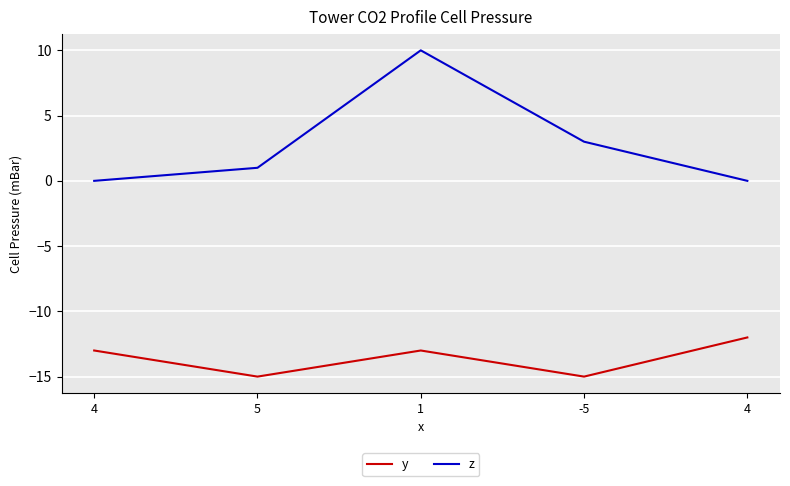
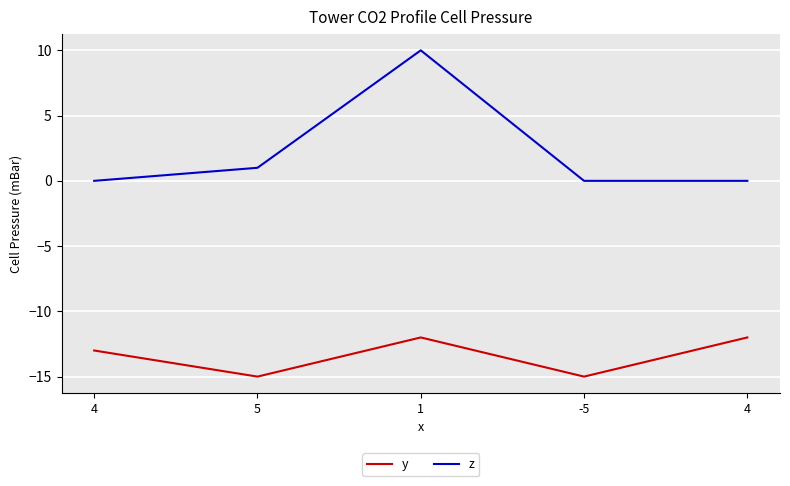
y, 1: -13 -> -12
z, -5: 3 -> 0
